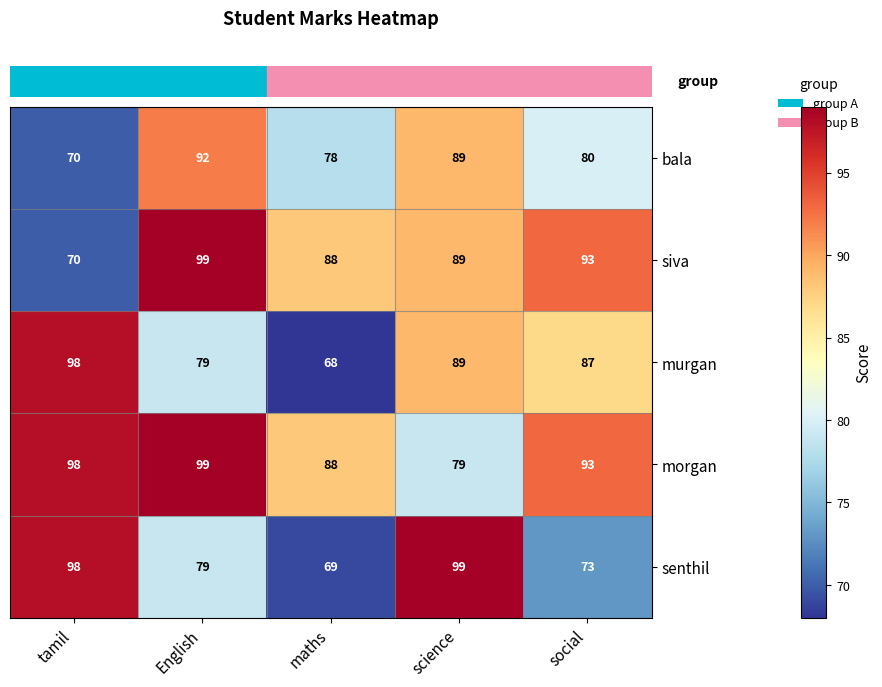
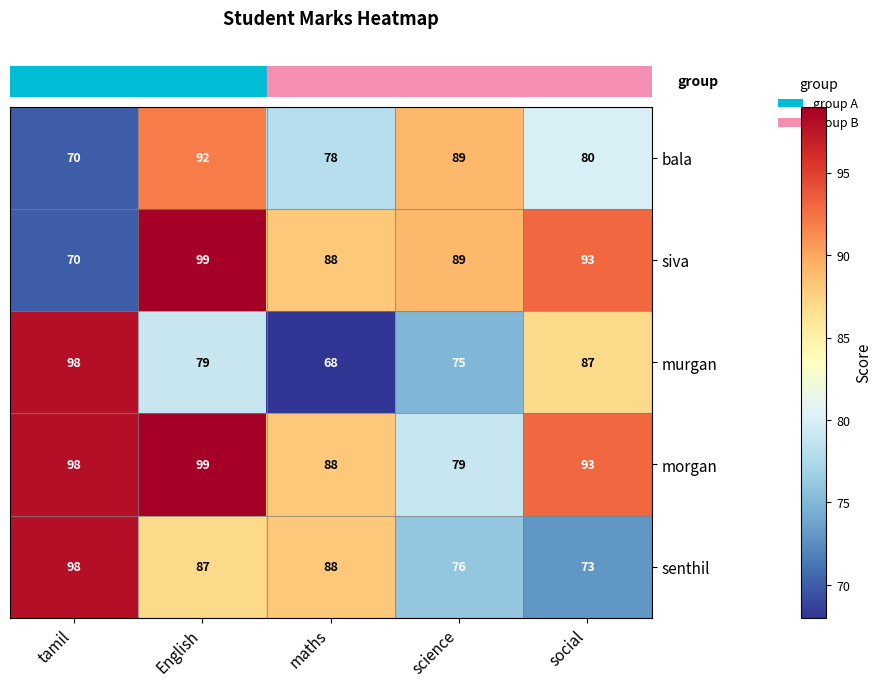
murgan, science: 89 -> 75
senthil, English: 79 -> 87
senthil, maths: 69 -> 88
senthil, science: 99 -> 76
